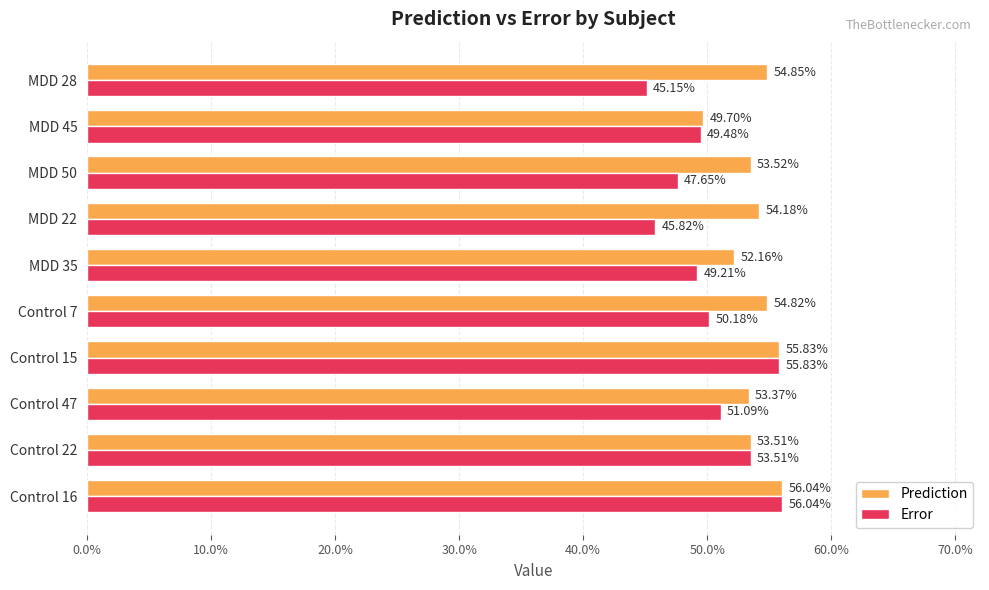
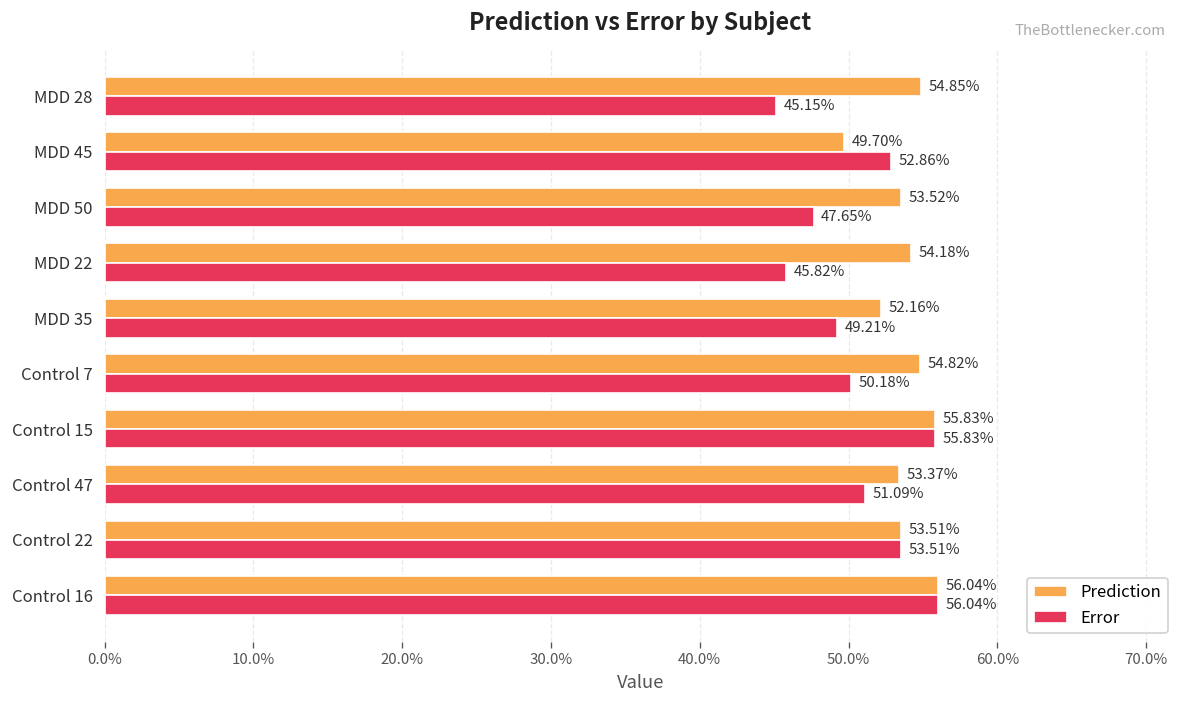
Error, MDD 45: 49.48% -> 52.86%
